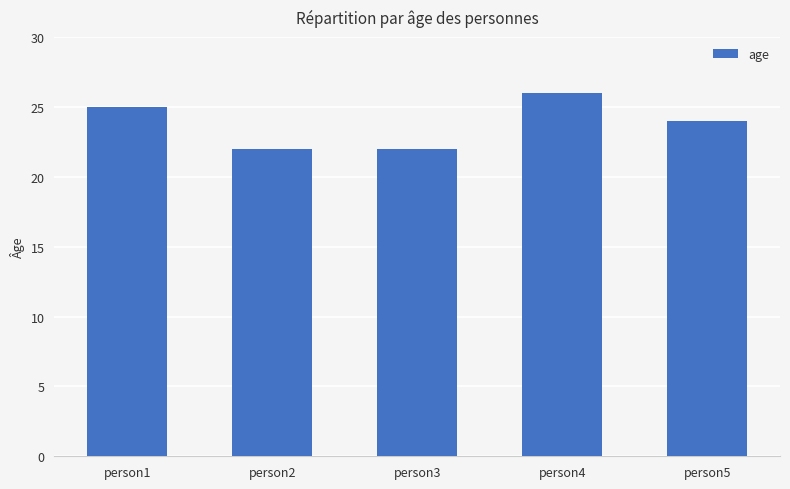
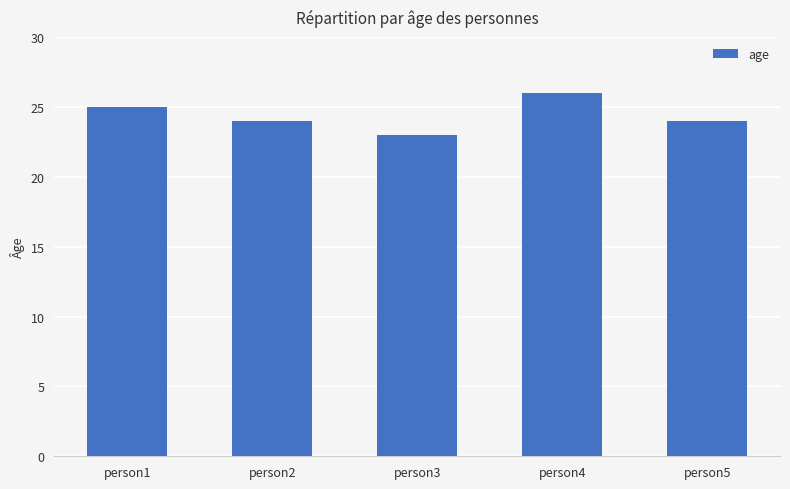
person2: 22 -> 24
person3: 22 -> 23
